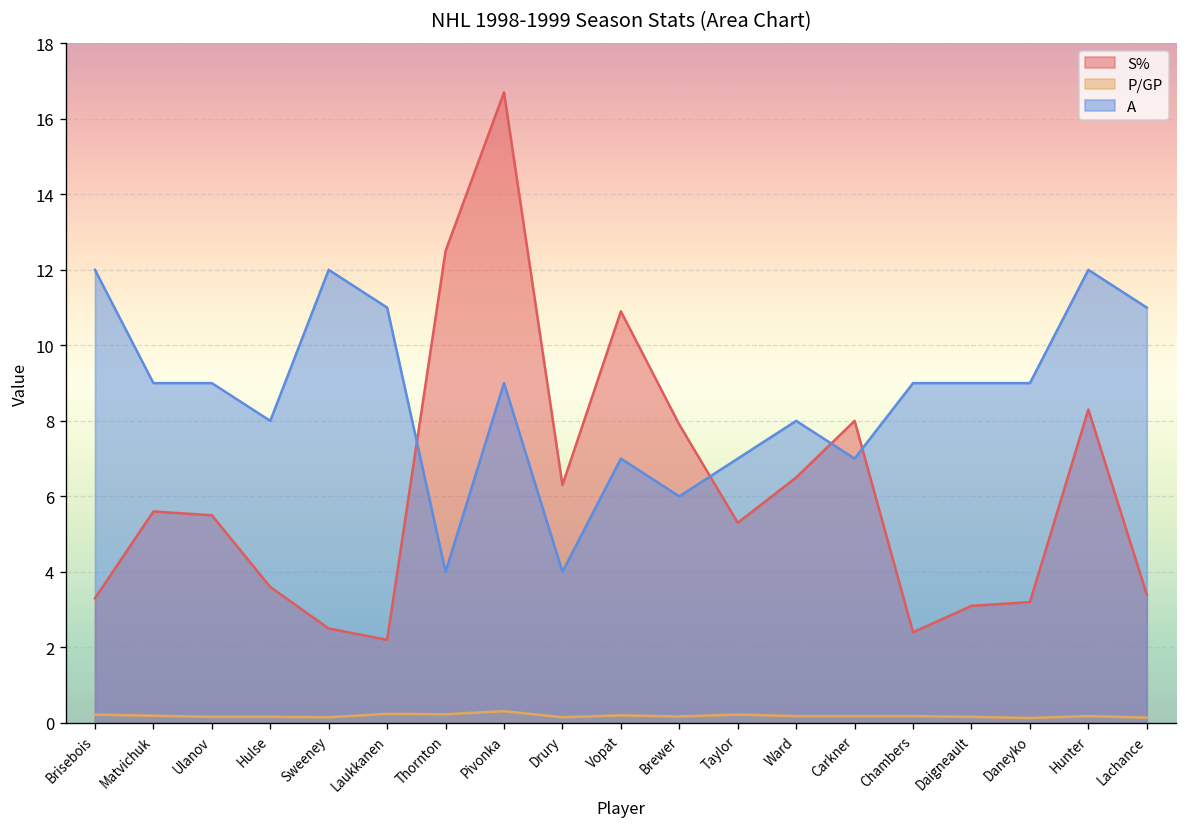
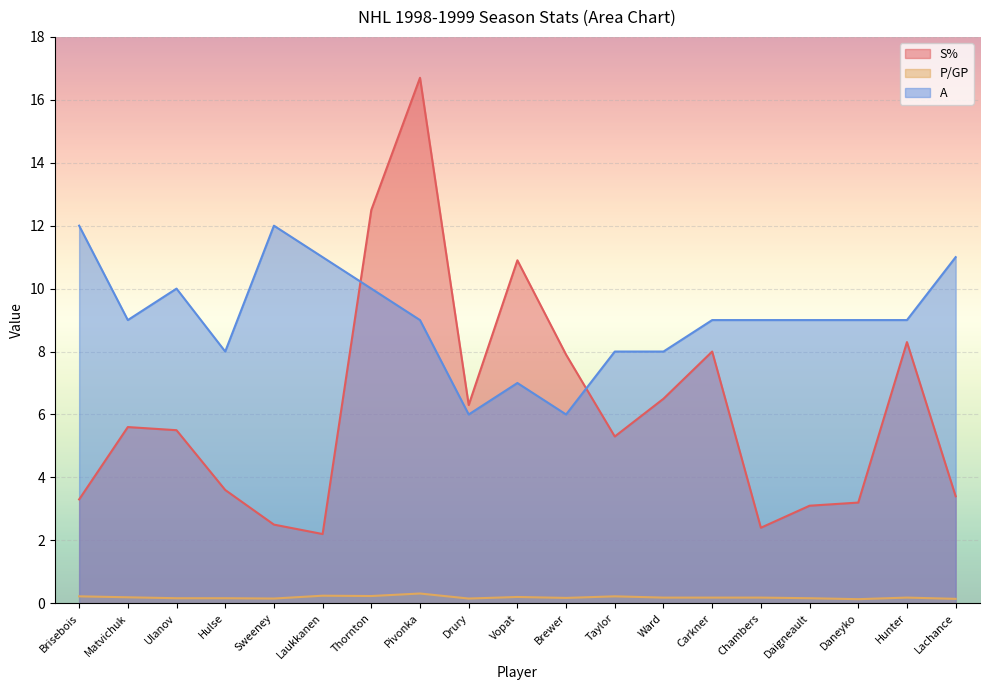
A, Ulanov: 9 -> 10
A, Thornton: 4 -> 10
A, Drury: 4 -> 6
A, Taylor: 7 -> 8
A, Carkner: 7 -> 9
A, Hunter: 12 -> 9
